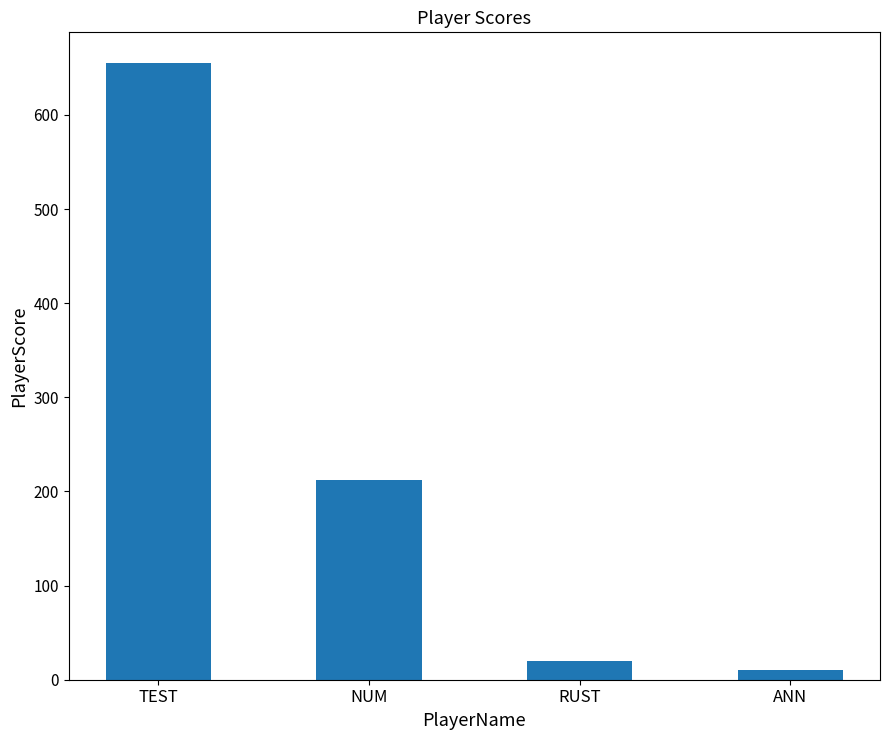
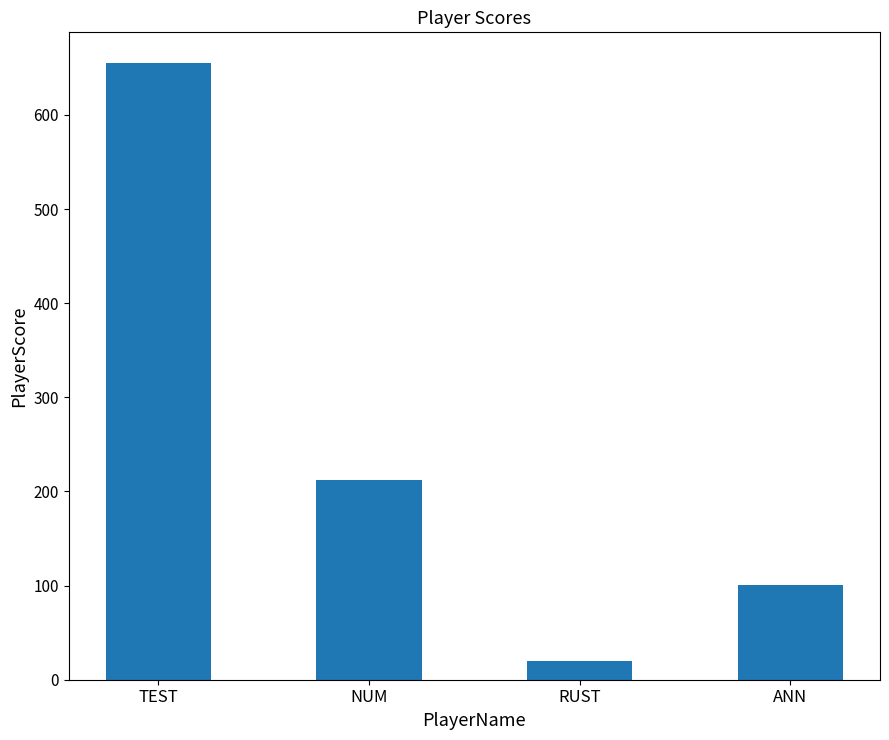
ANN: 10 -> 100
